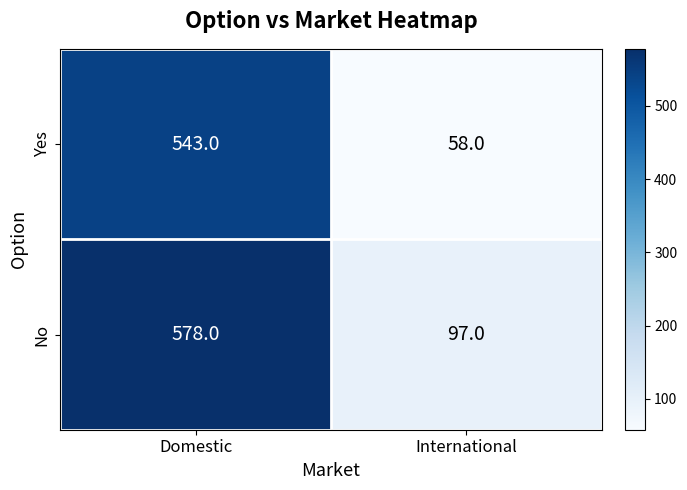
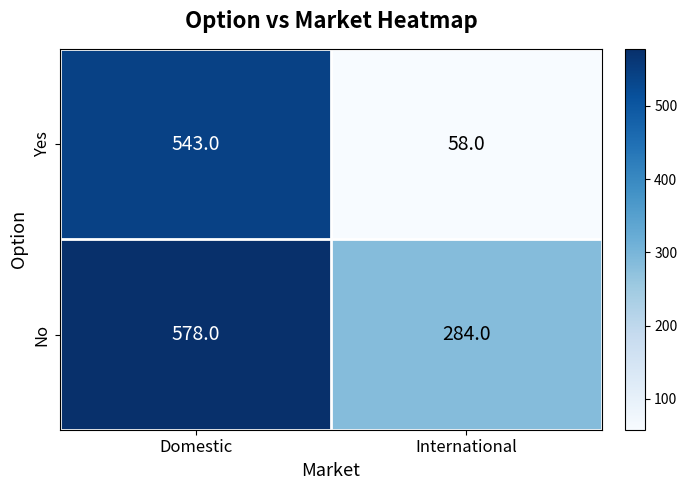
No, International: 97.0 -> 284.0
